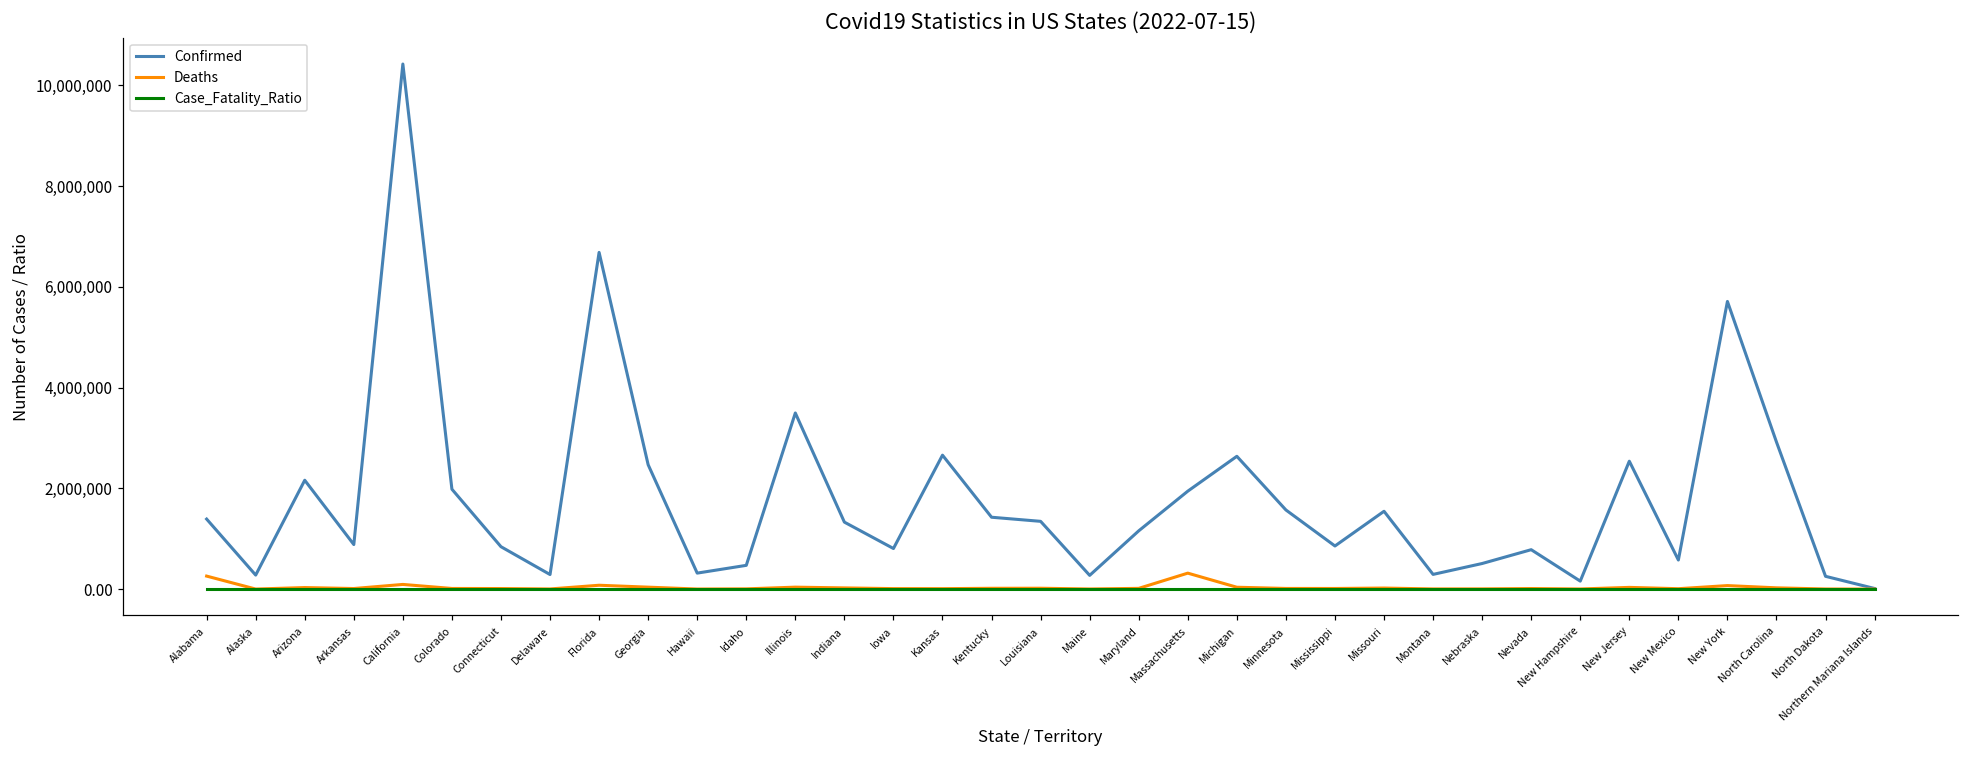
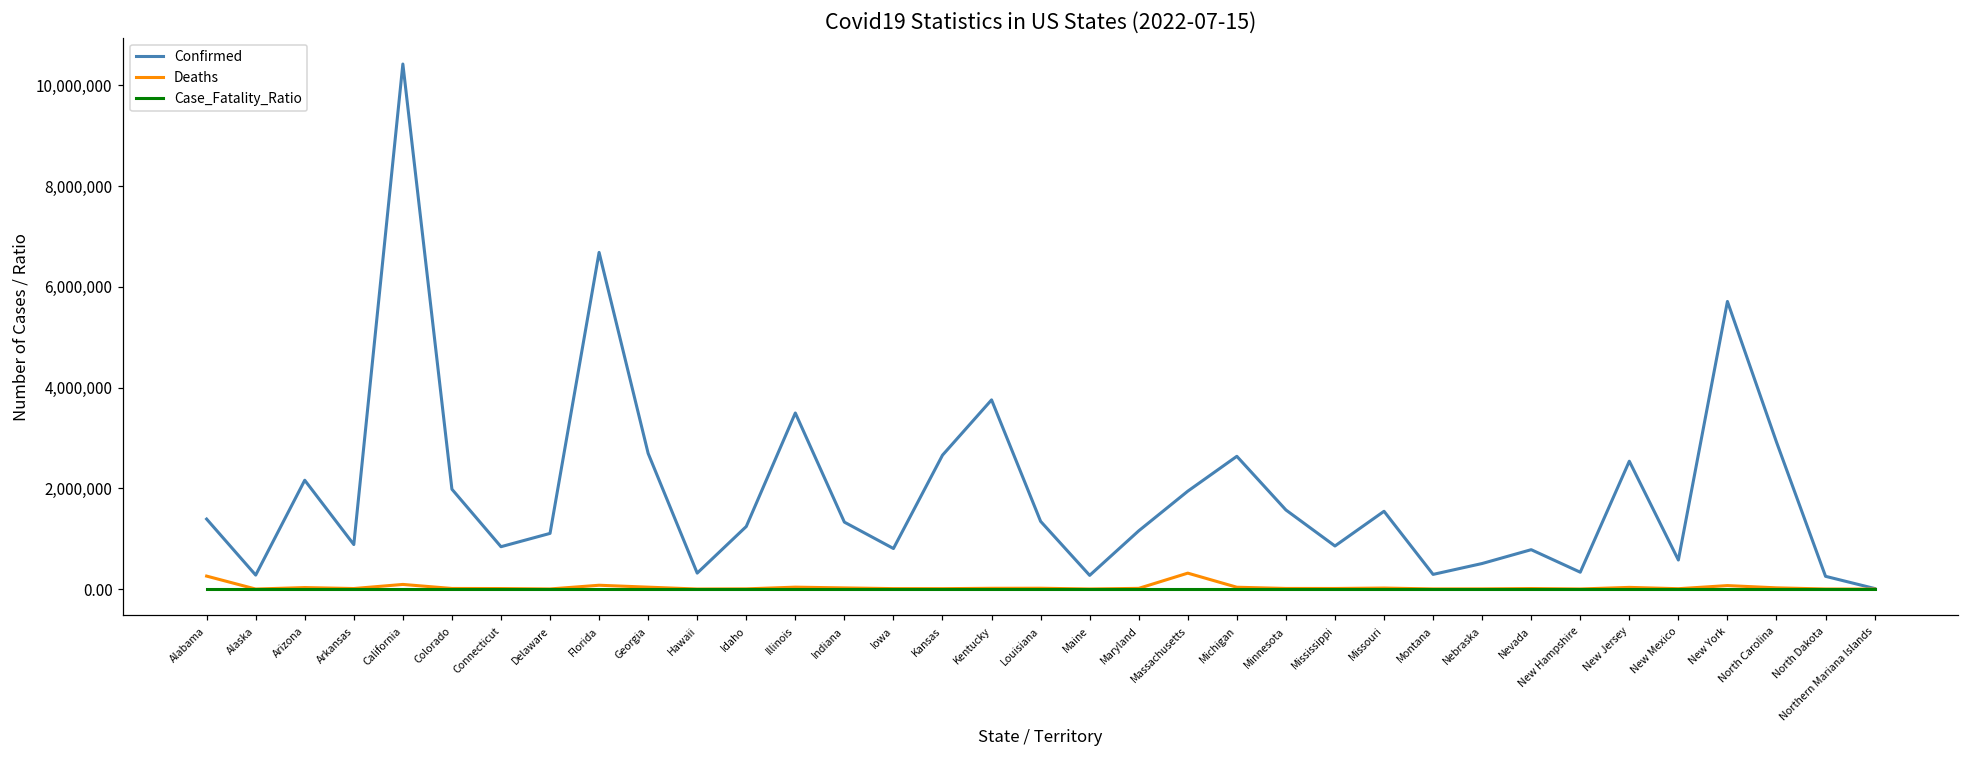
Confirmed, Delaware: 300,000 -> 1,100,000
Confirmed, Georgia: 2,500,000 -> 2,700,000
Confirmed, Idaho: 500,000 -> 1,200,000
Confirmed, Kentucky: 1,400,000 -> 3,800,000
Confirmed, New Hampshire: 200,000 -> 300,000
